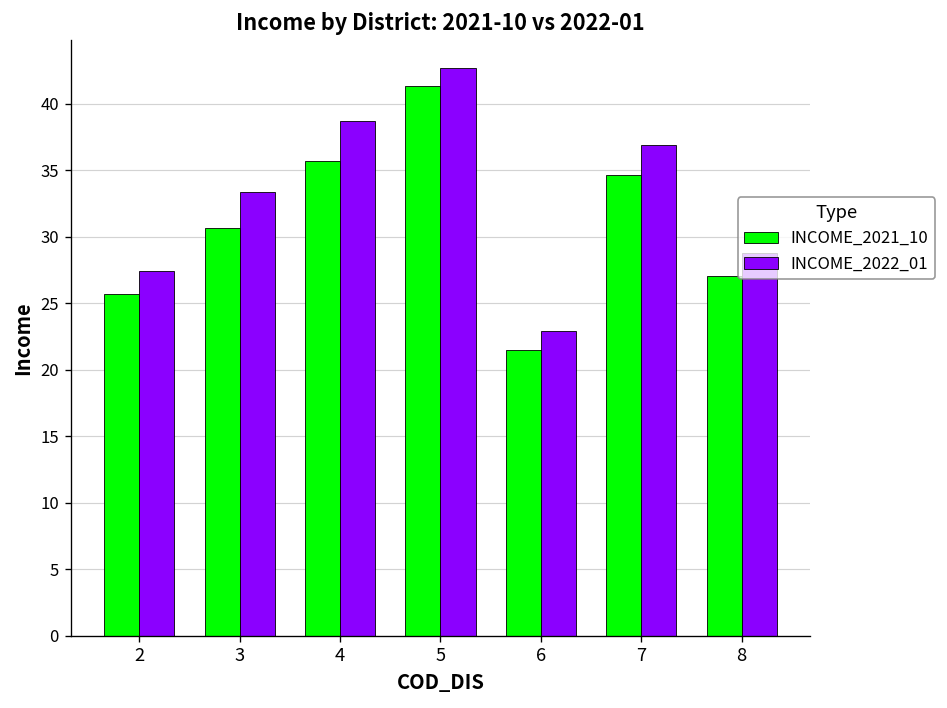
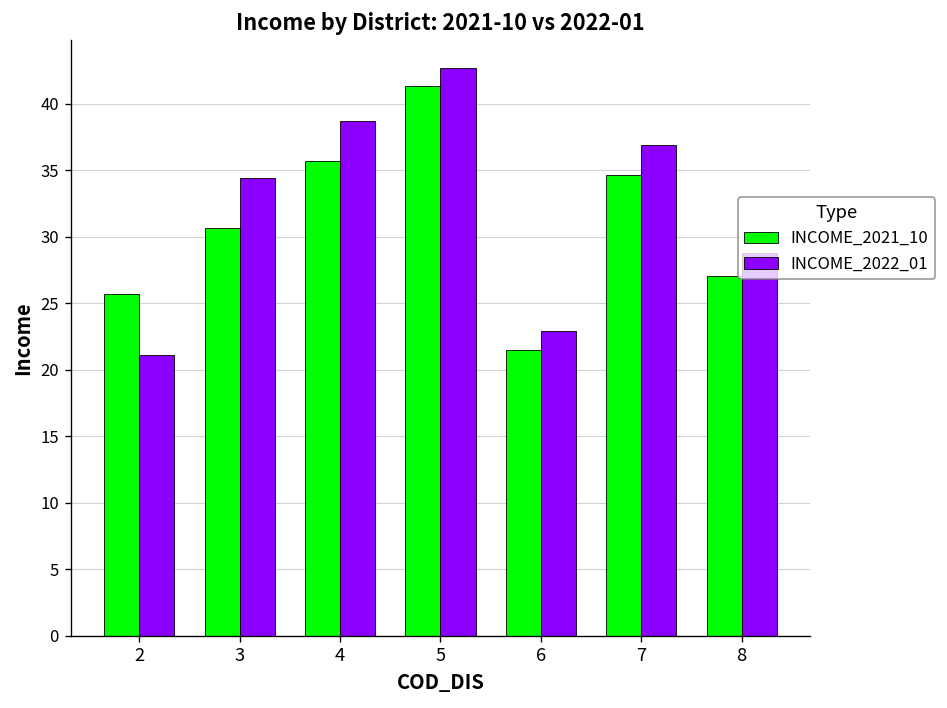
INCOME_2022_01, 2: 27.4 -> 21.1
INCOME_2022_01, 3: 33.4 -> 34.4
